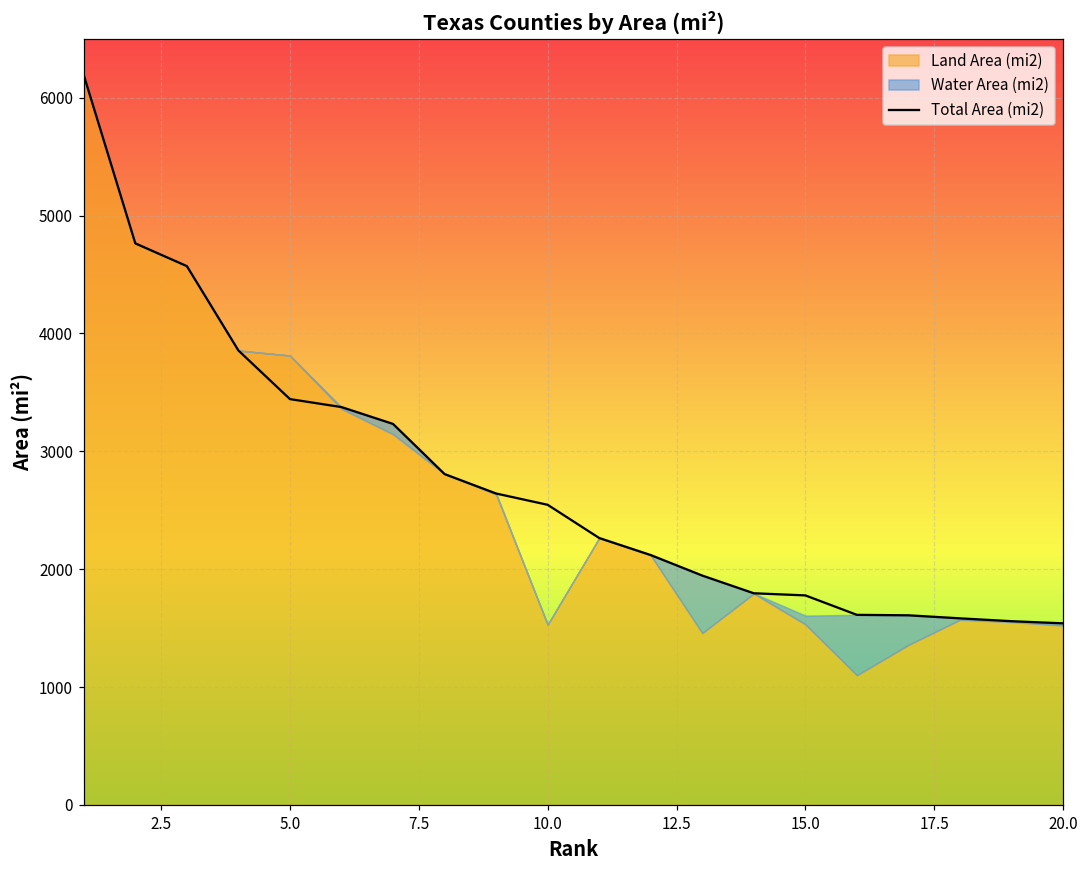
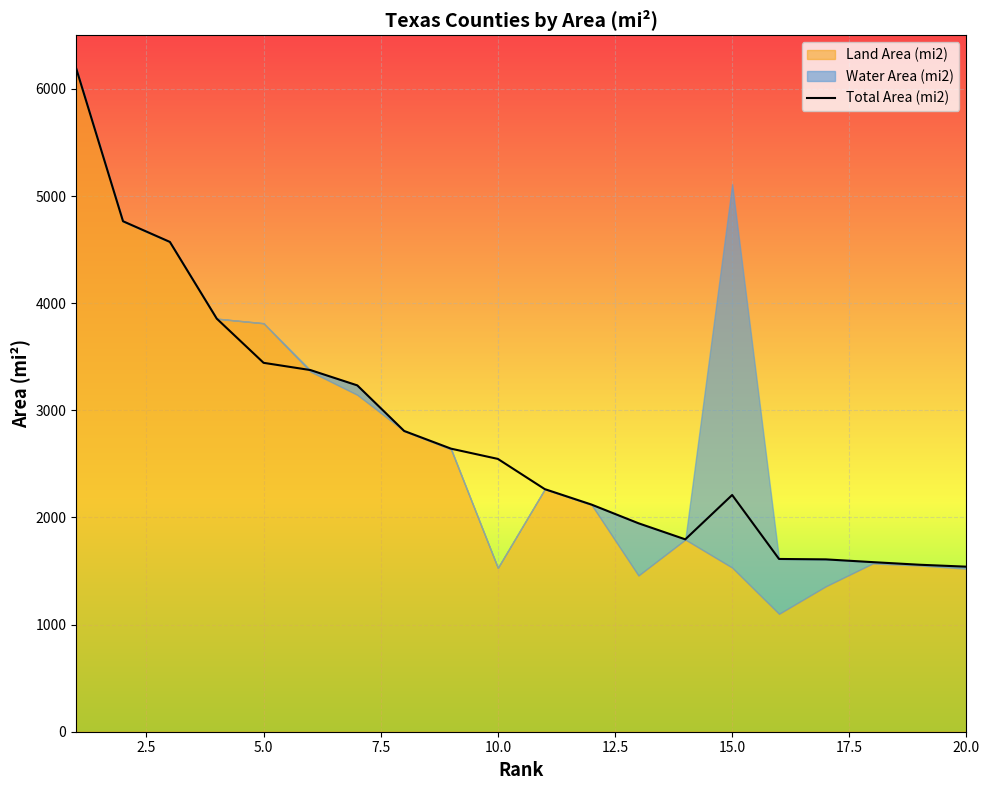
Total Area (mi2), 15.0: 1780 -> 2210
Water Area (mi2), 15.0: 70 -> 3580
